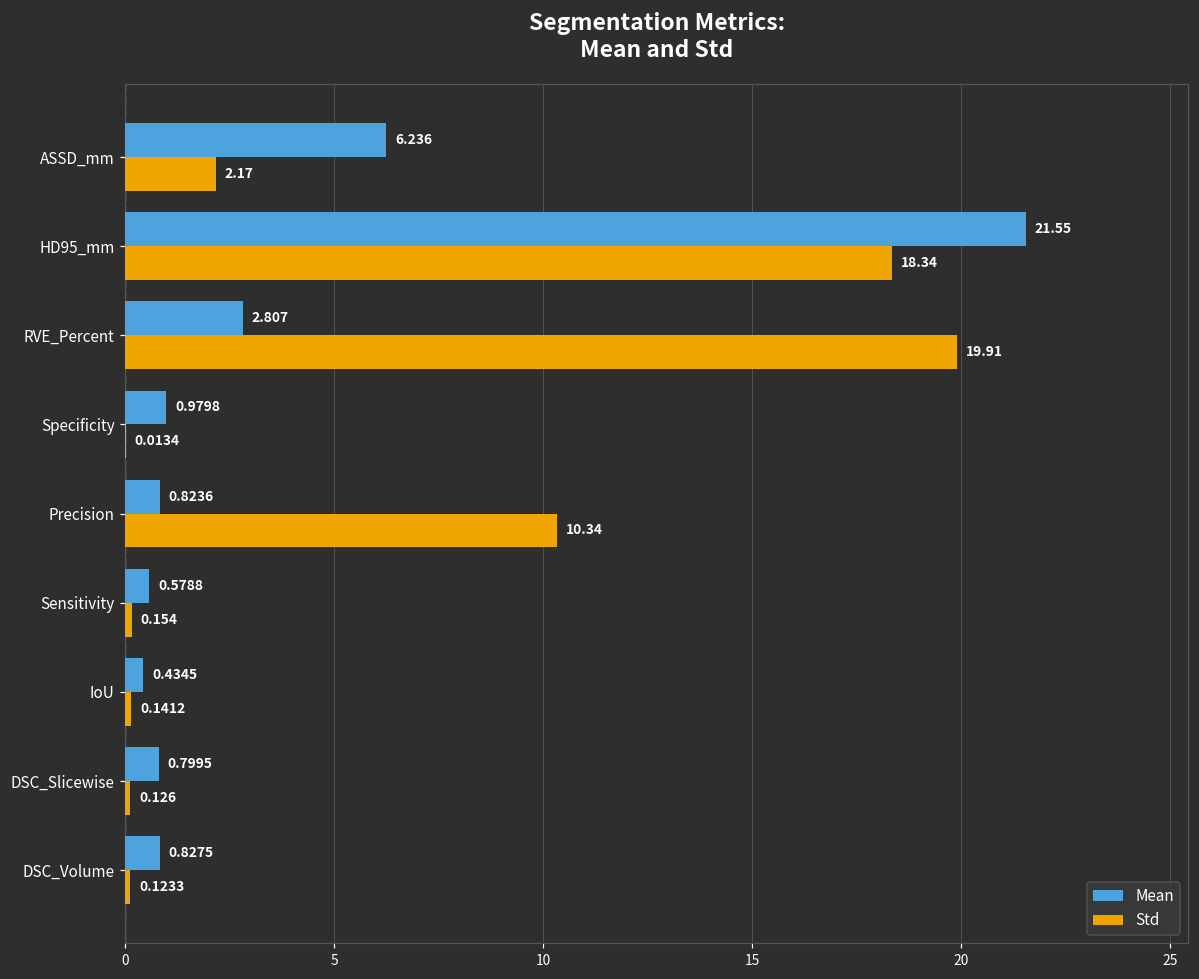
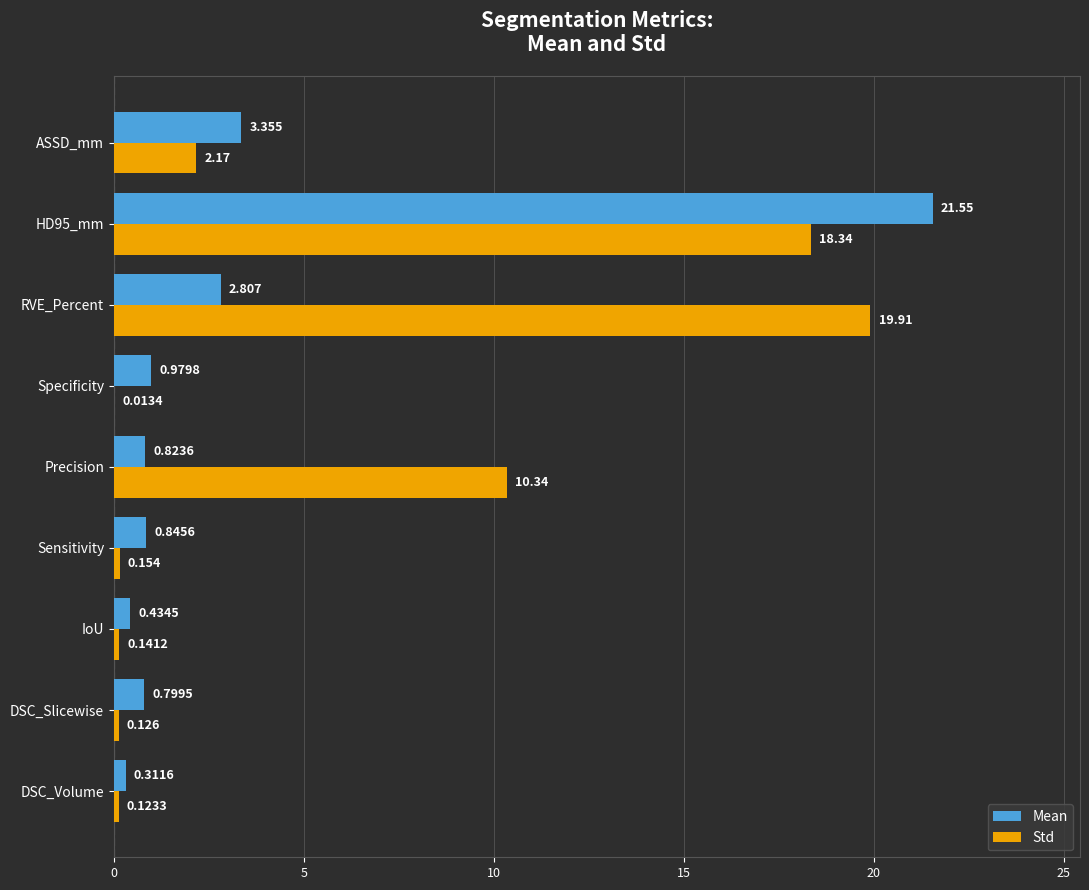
Mean, ASSD_mm: 6.236 -> 3.355
Mean, Sensitivity: 0.5788 -> 0.8456
Mean, DSC_Volume: 0.8275 -> 0.3116
